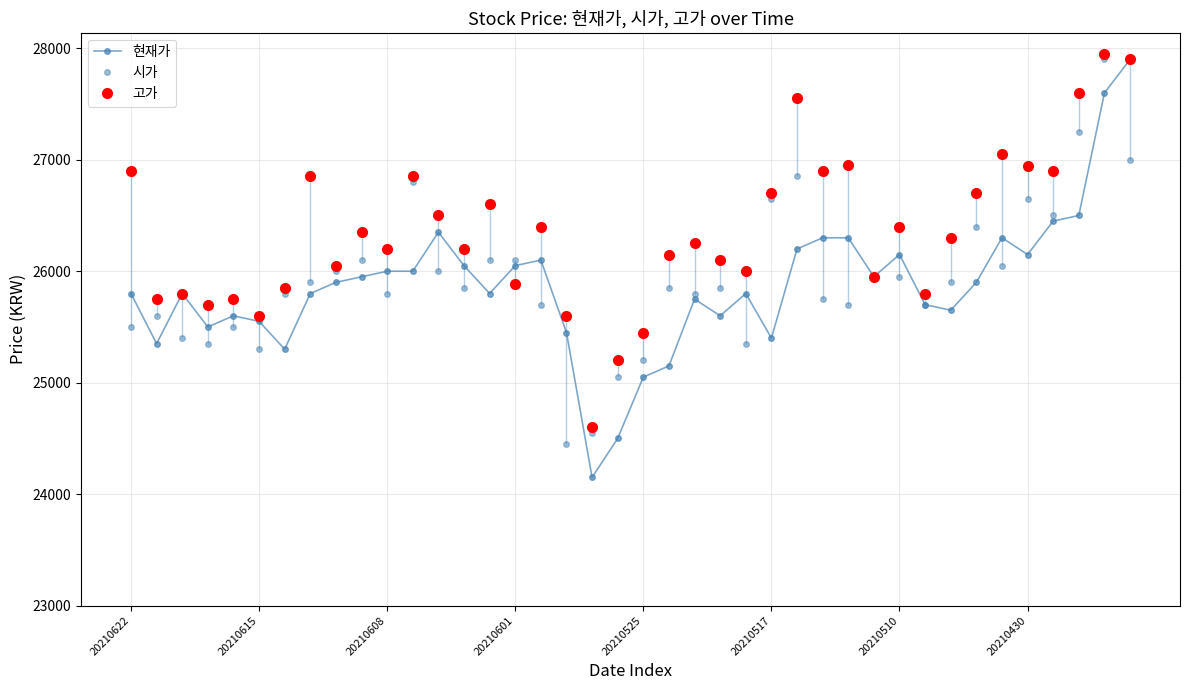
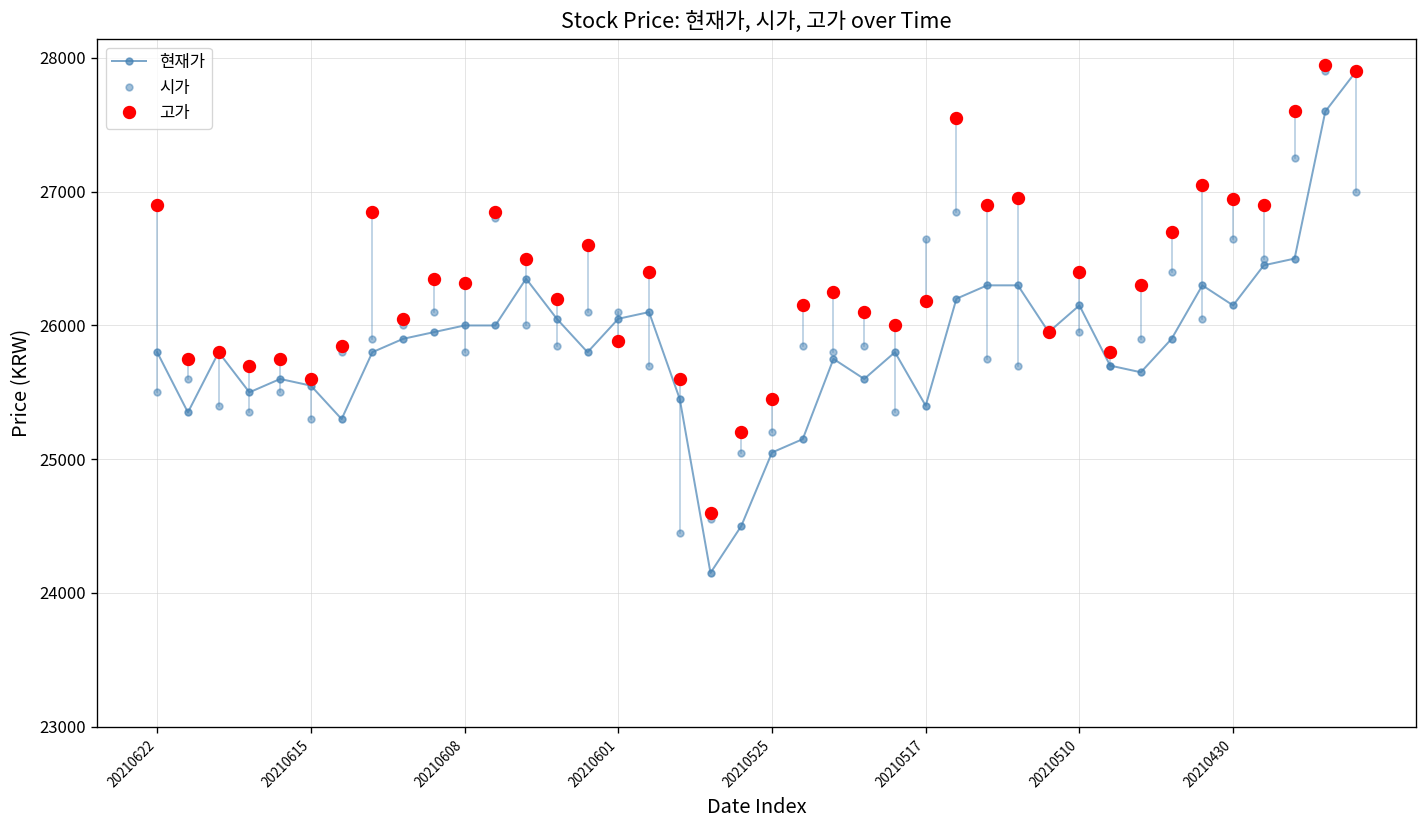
고가, 20210608: 26200 -> 26320
고가, 20210517: 26700 -> 26190
